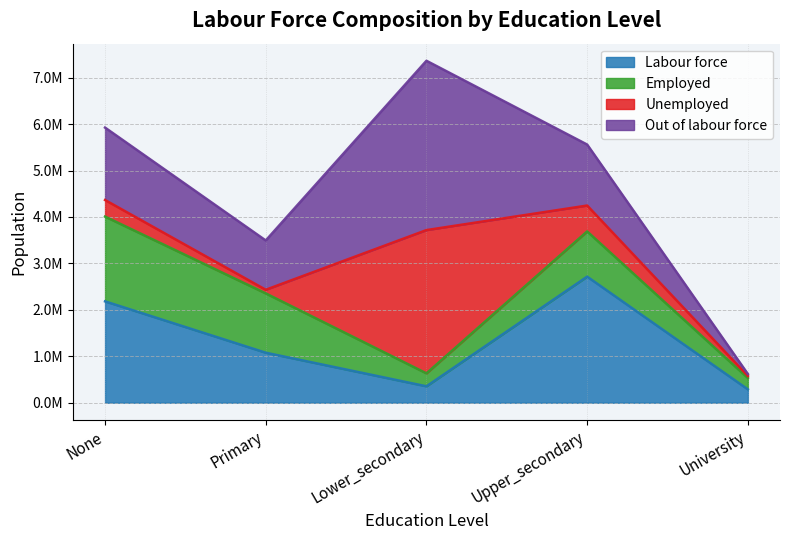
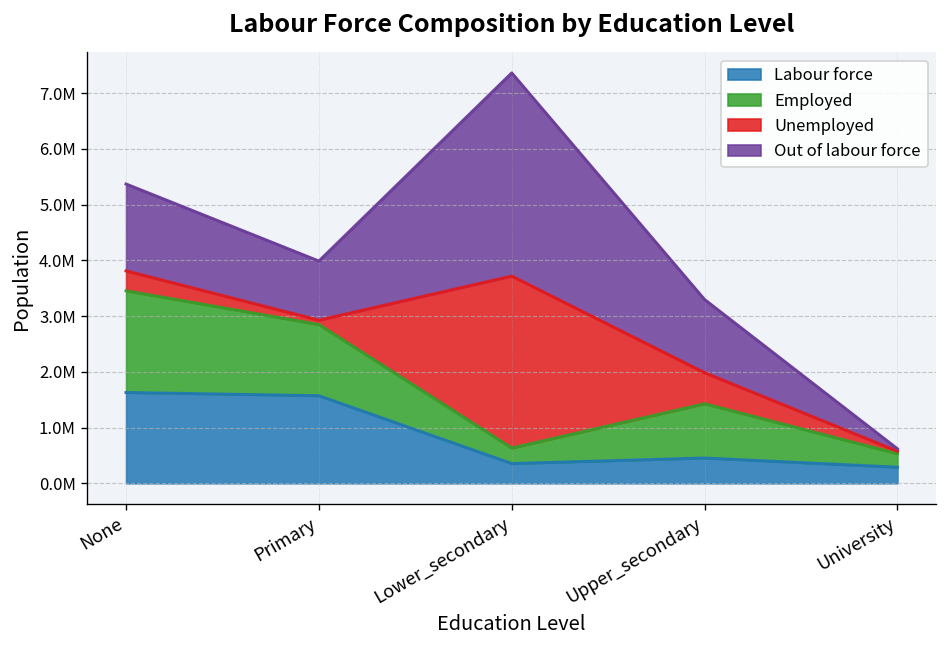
Labour force, None: 2200000 -> 1600000
Labour force, Primary: 1100000 -> 1600000
Labour force, Upper_secondary: 2700000 -> 500000
